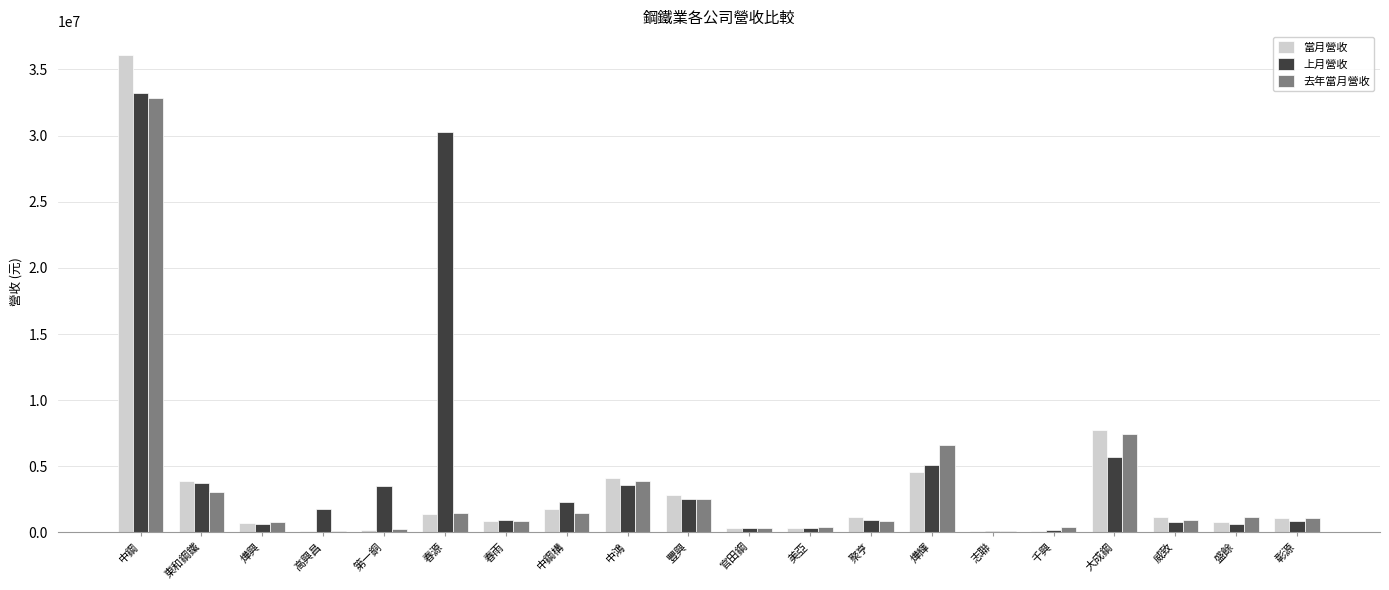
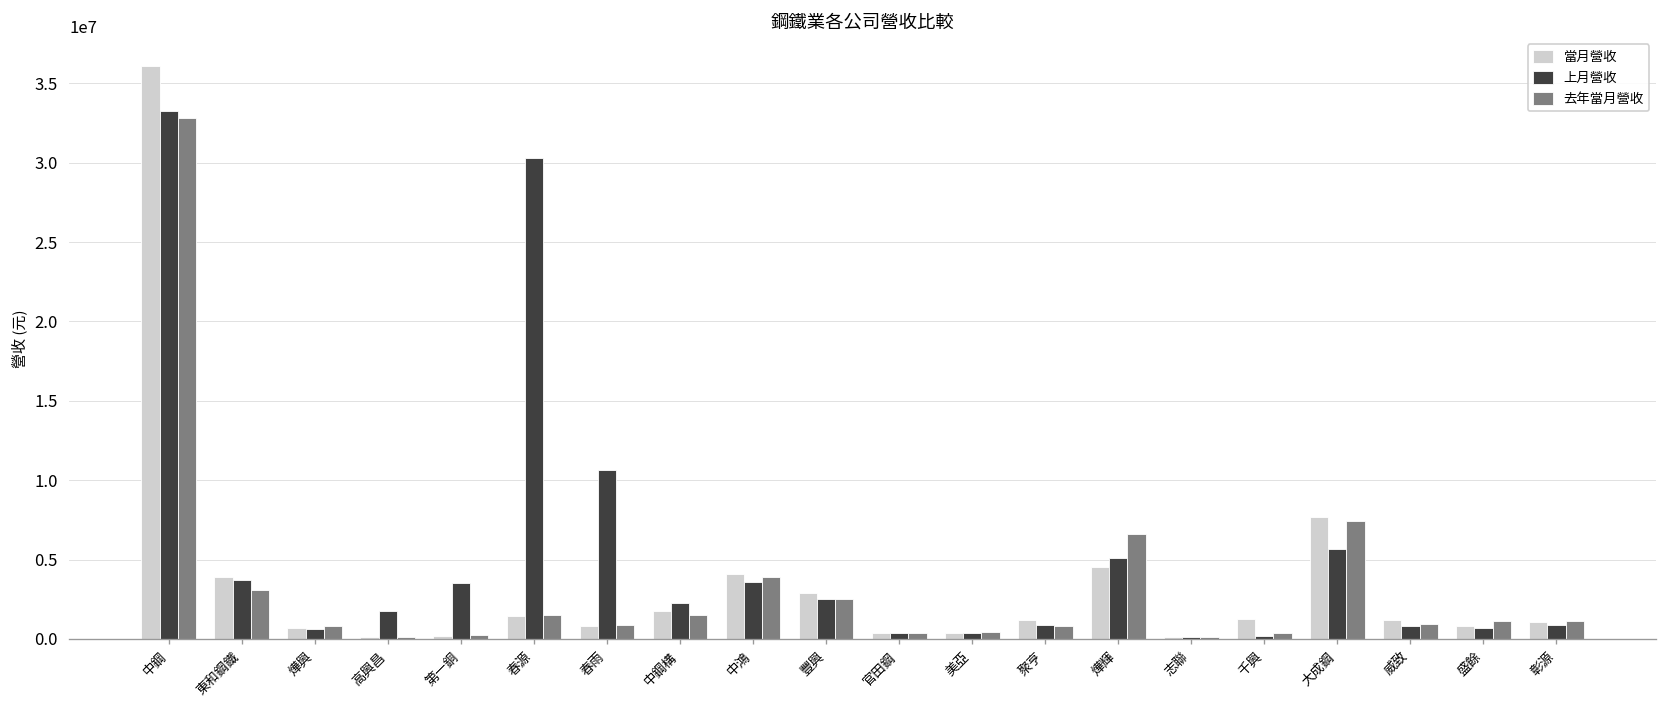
上月營收, 春雨: 900000 -> 10700000
當月營收, 千興: 100000 -> 1200000
